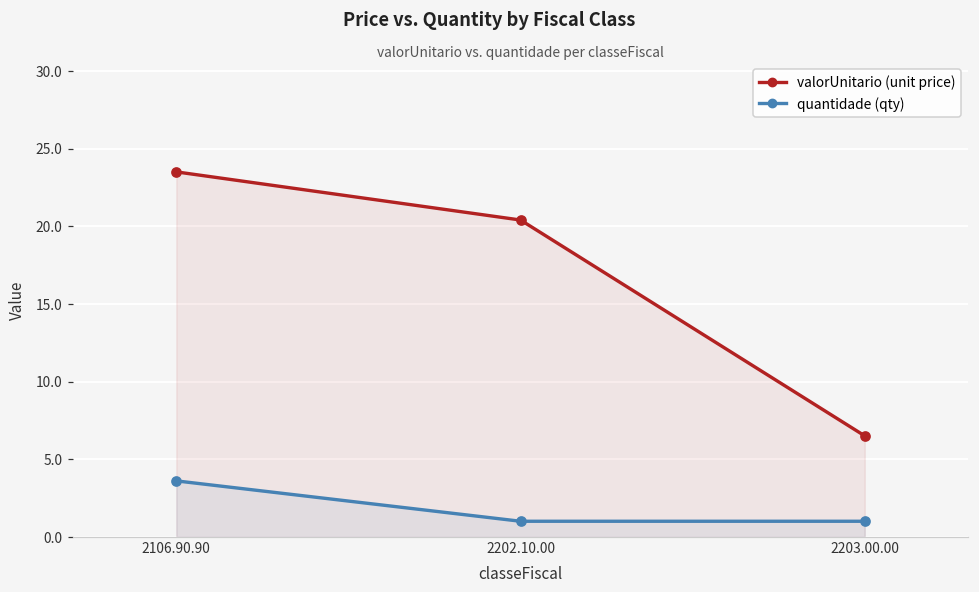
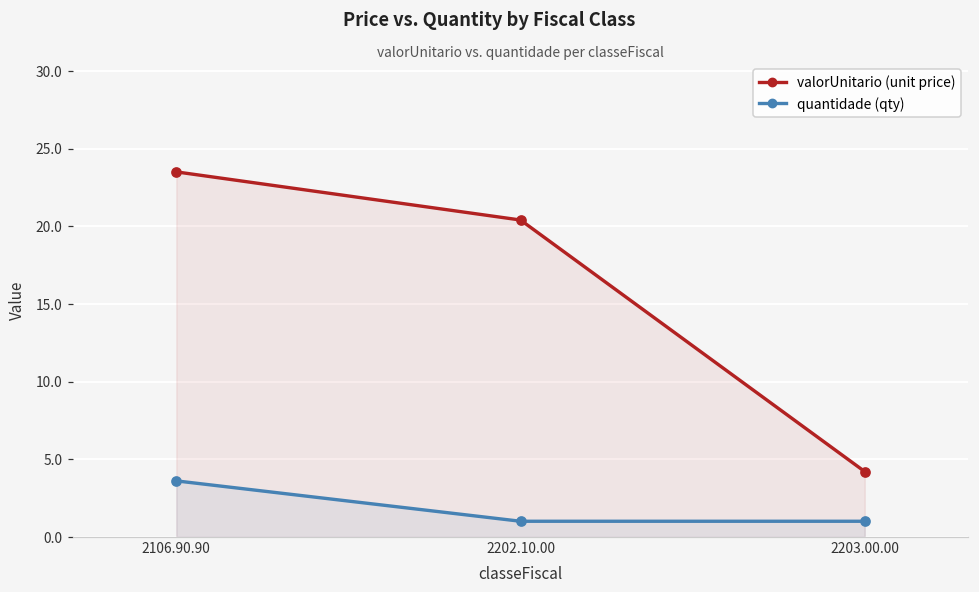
valorUnitario (unit price), 2203.00.00: 6.5 -> 4.2
